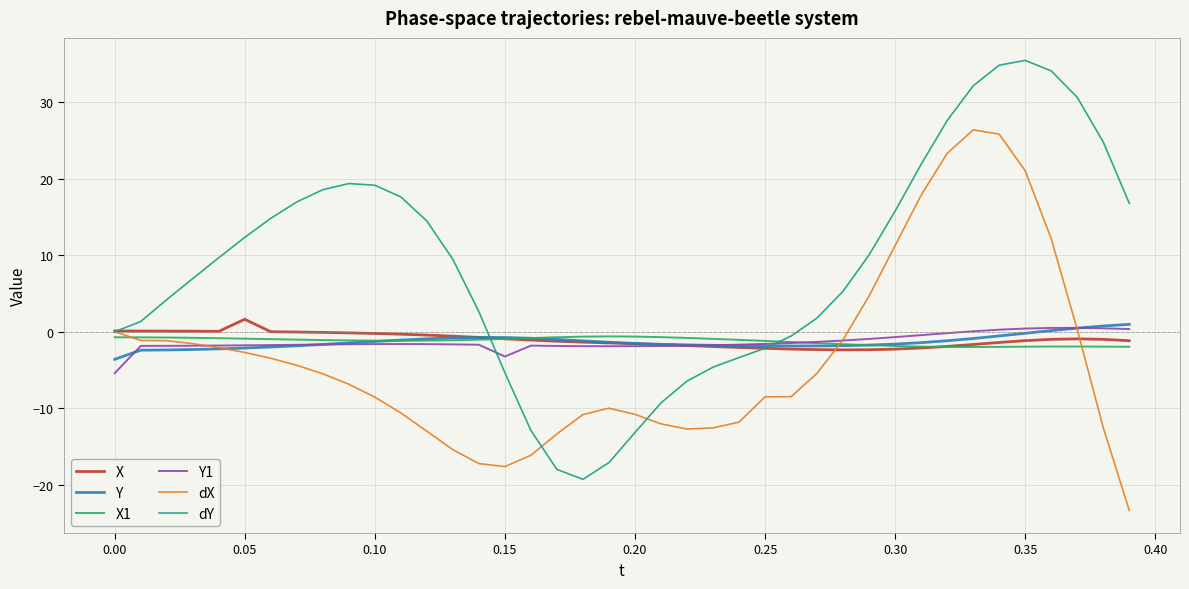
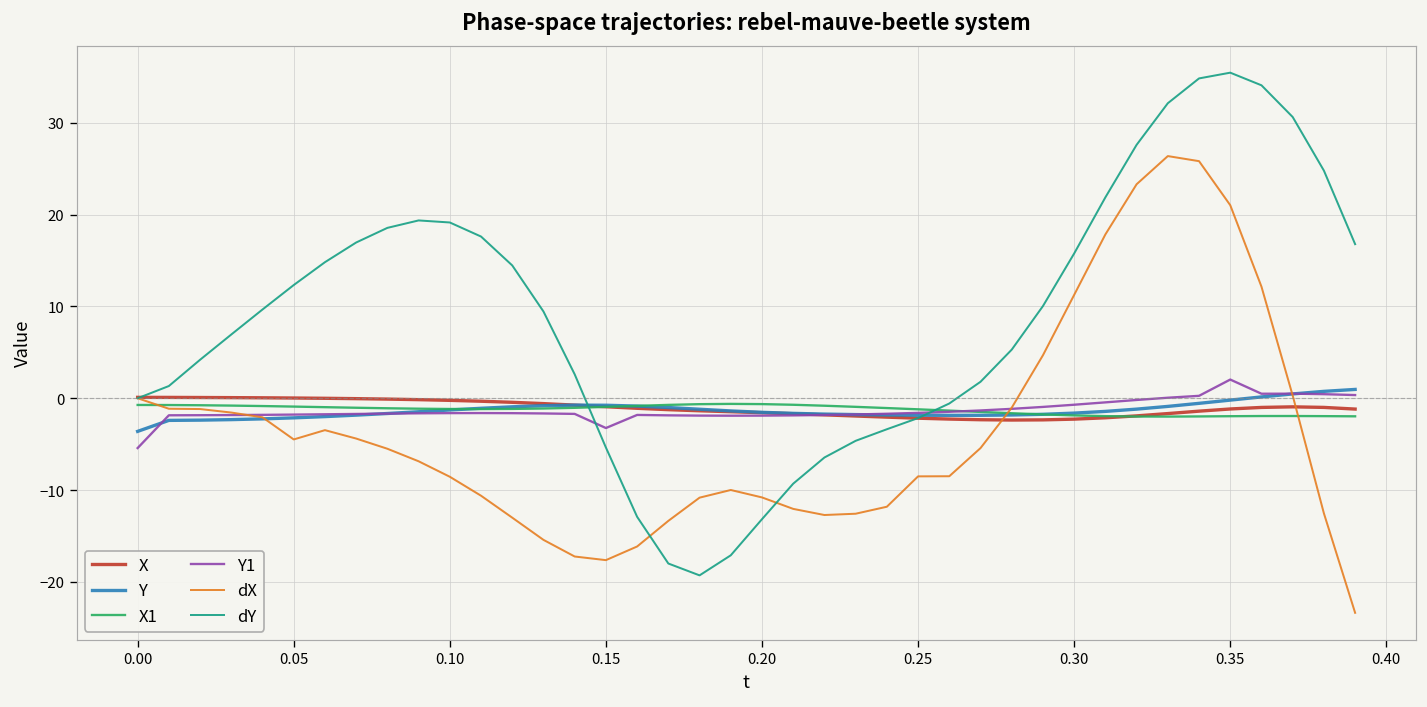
X, 0.05: 2 -> 0
dX, 0.05: -3 -> -4
Y1, 0.35: 0 -> 2
